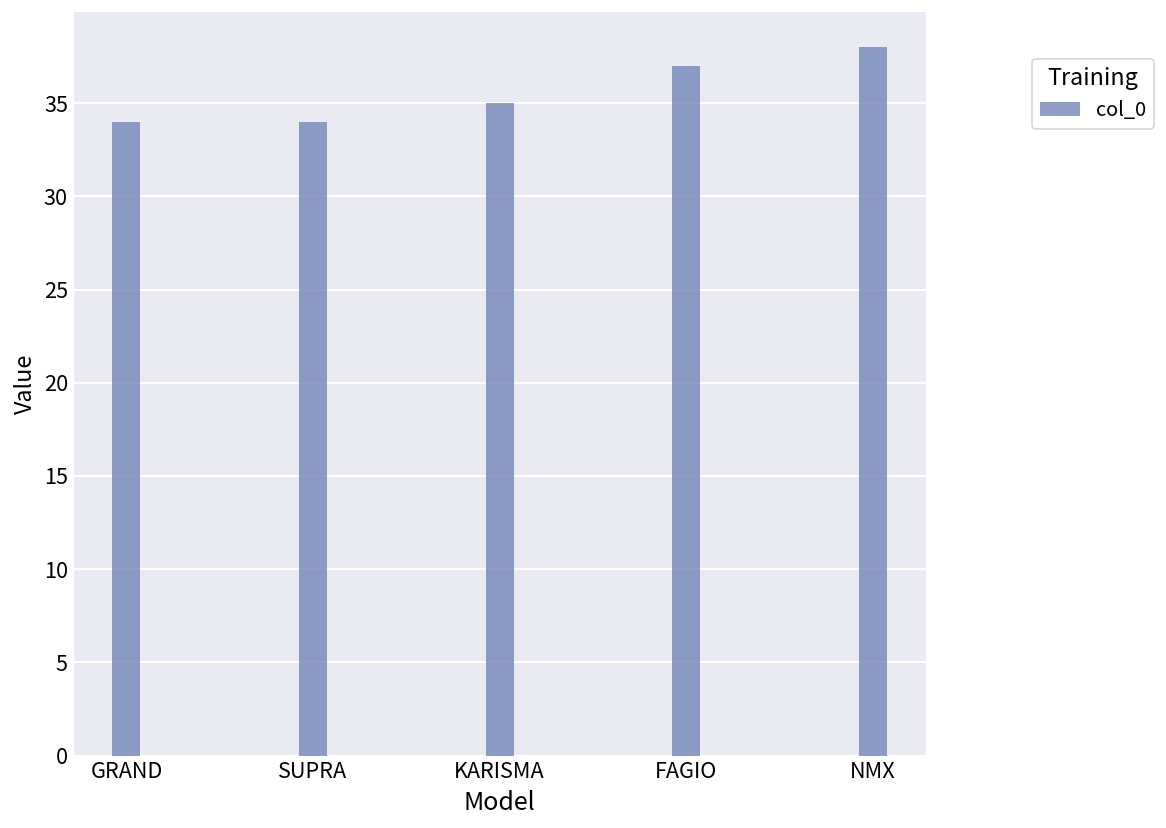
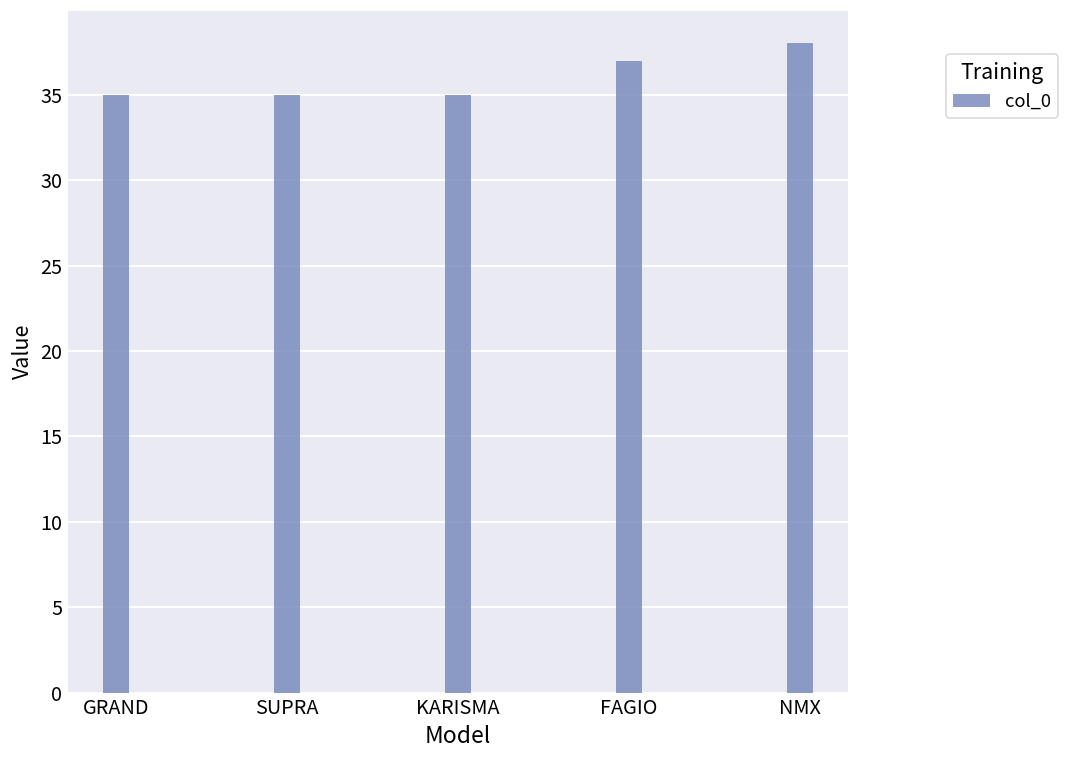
GRAND: 34 -> 35
SUPRA: 34 -> 35
